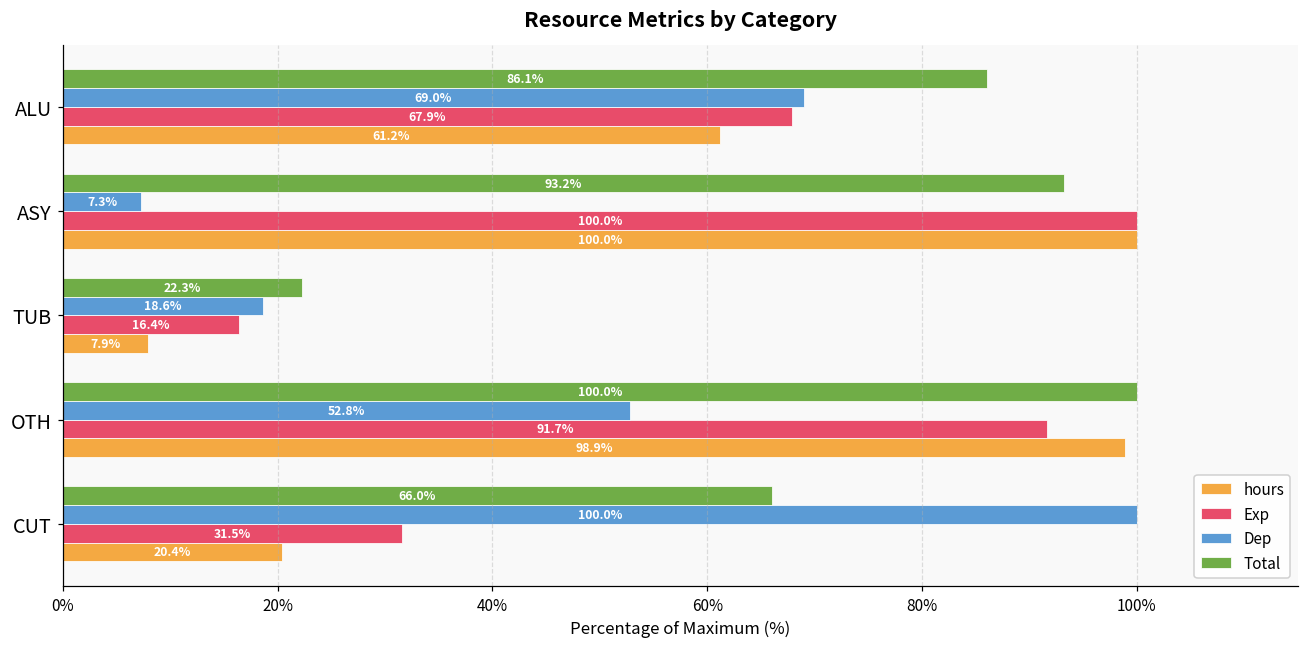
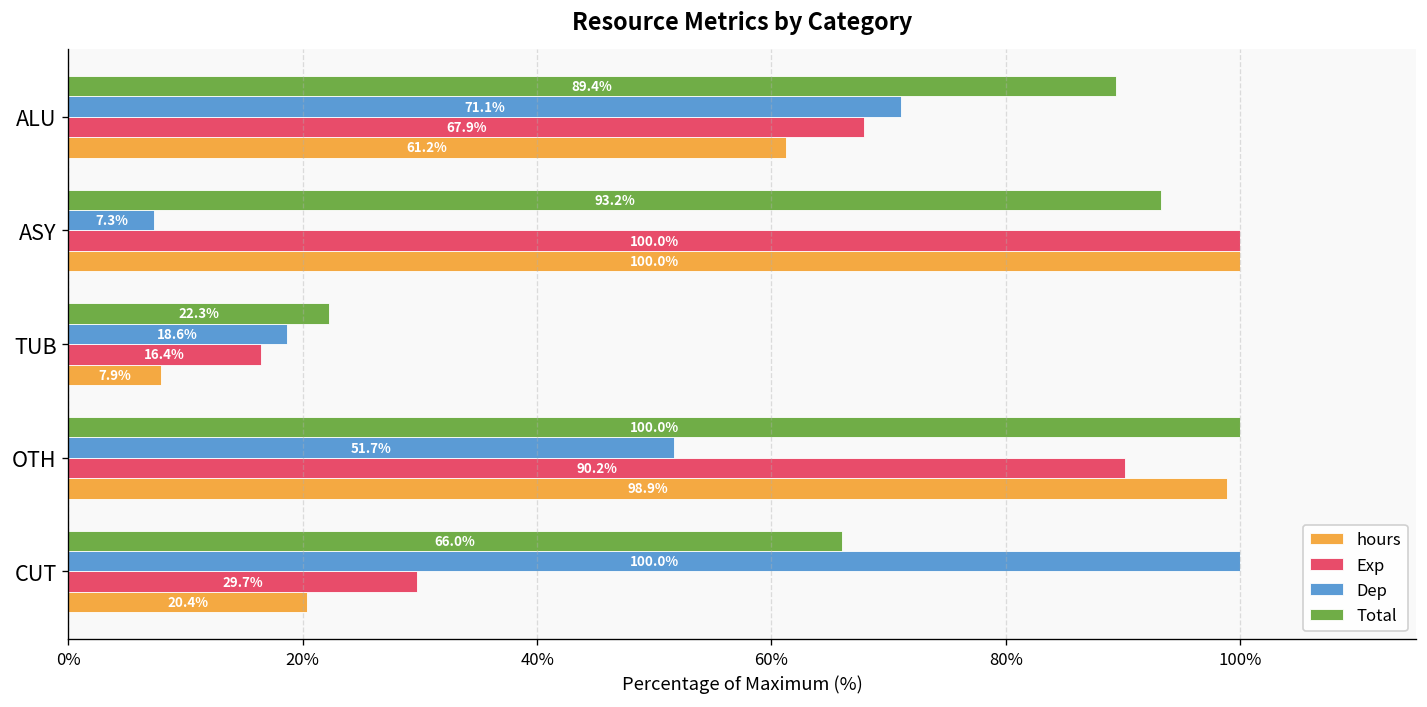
Total, ALU: 86.1% -> 89.4%
Dep, ALU: 69.0% -> 71.1%
Dep, OTH: 52.8% -> 51.7%
Exp, OTH: 91.7% -> 90.2%
Exp, CUT: 31.5% -> 29.7%
